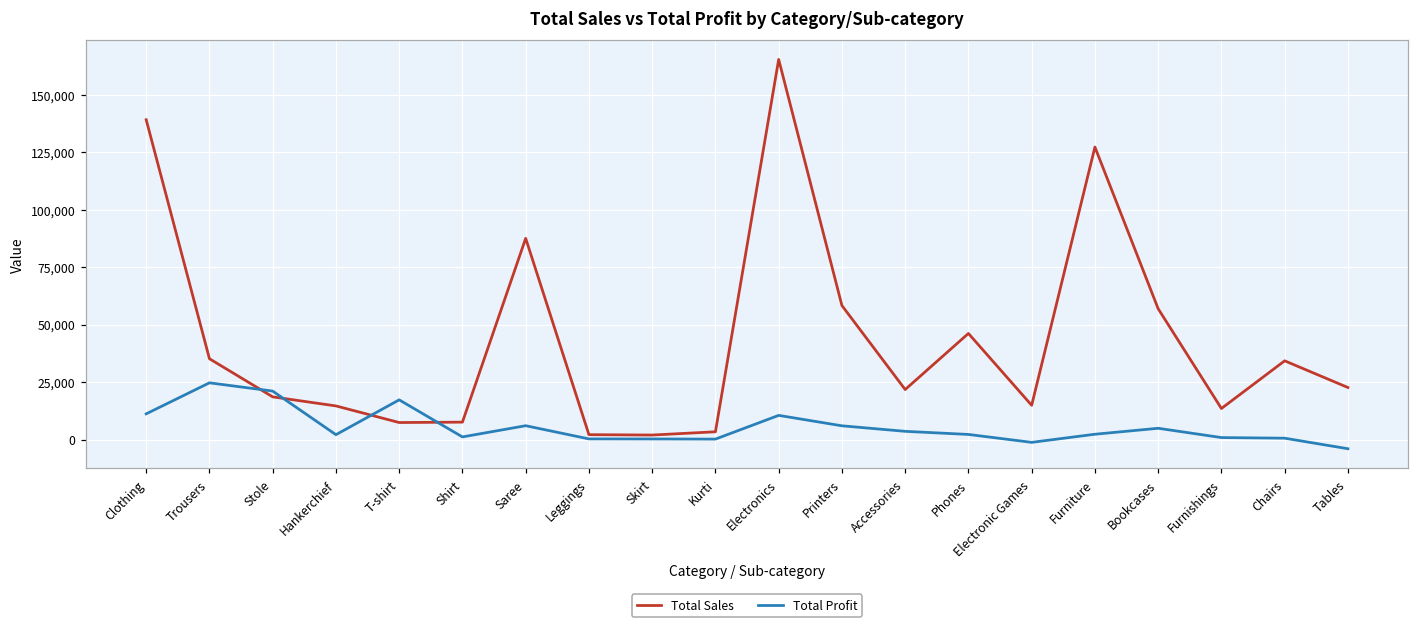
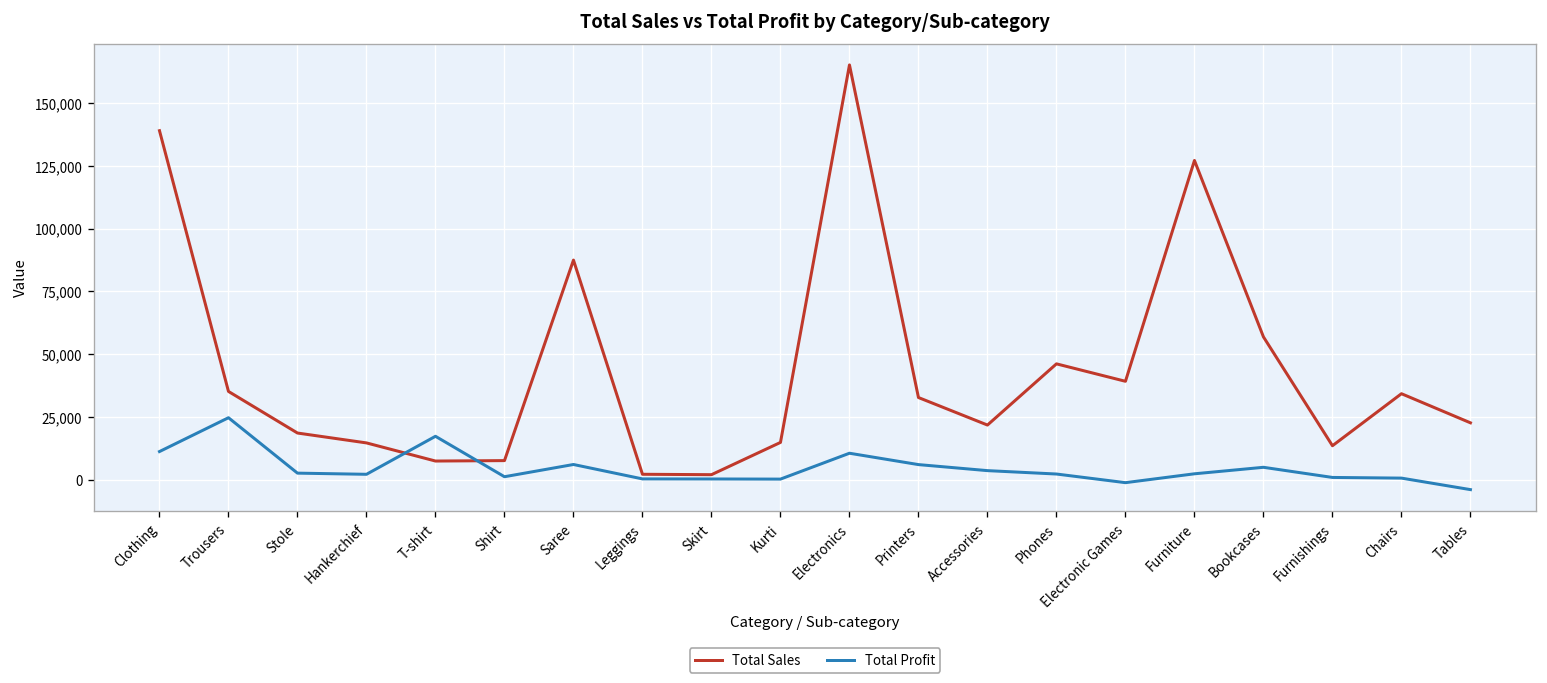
Total Profit, Stole: 21,000 -> 3,000
Total Sales, Kurti: 3,000 -> 15,000
Total Sales, Printers: 58,000 -> 33,000
Total Sales, Electronic Games: 15,000 -> 39,000
